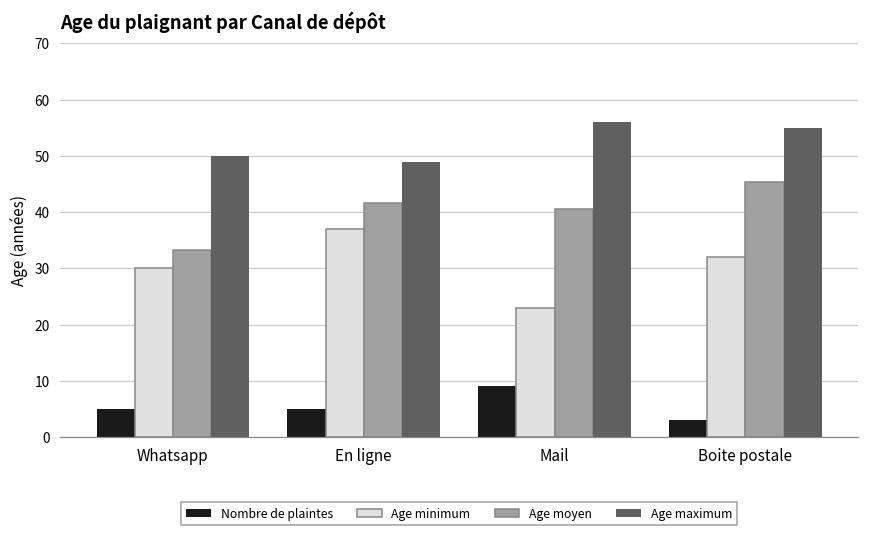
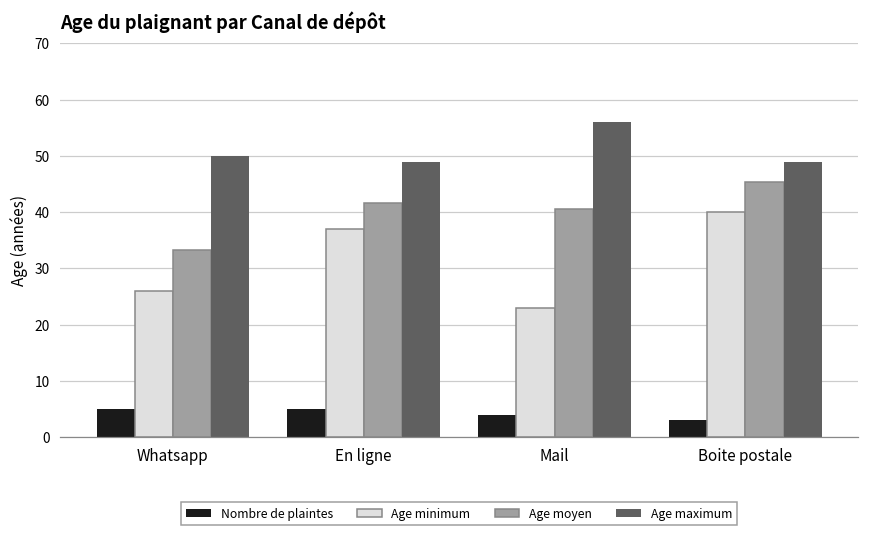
Age minimum, Whatsapp: 30 -> 26
Nombre de plaintes, Mail: 9 -> 4
Age minimum, Boite postale: 32 -> 40
Age maximum, Boite postale: 55 -> 49
